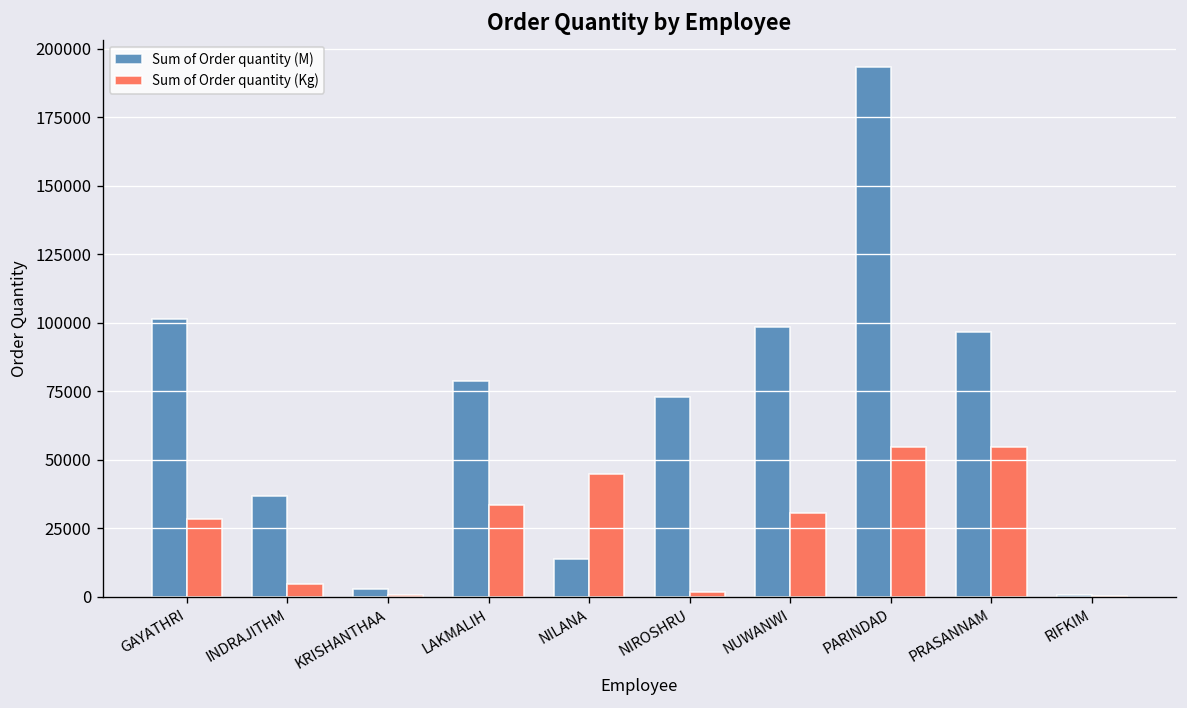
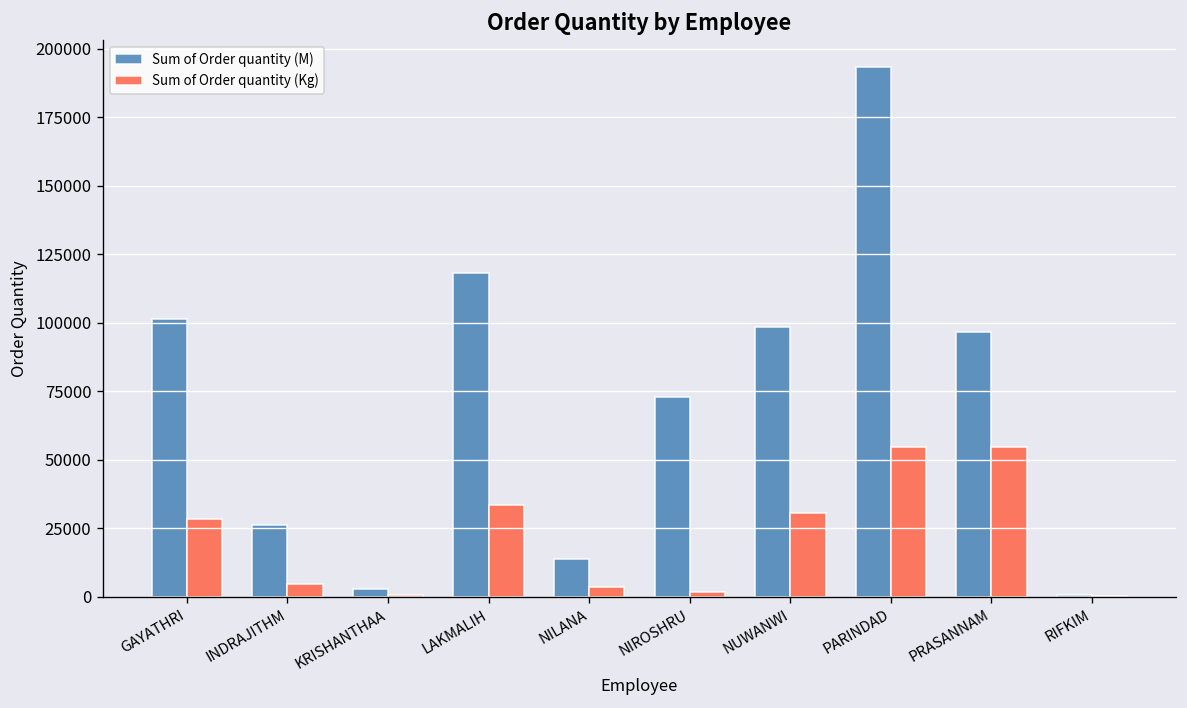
Sum of Order quantity (M), INDRAJITHM: 37000 -> 26000
Sum of Order quantity (M), LAKMALIH: 79000 -> 118000
Sum of Order quantity (Kg), NILANA: 45000 -> 3000
